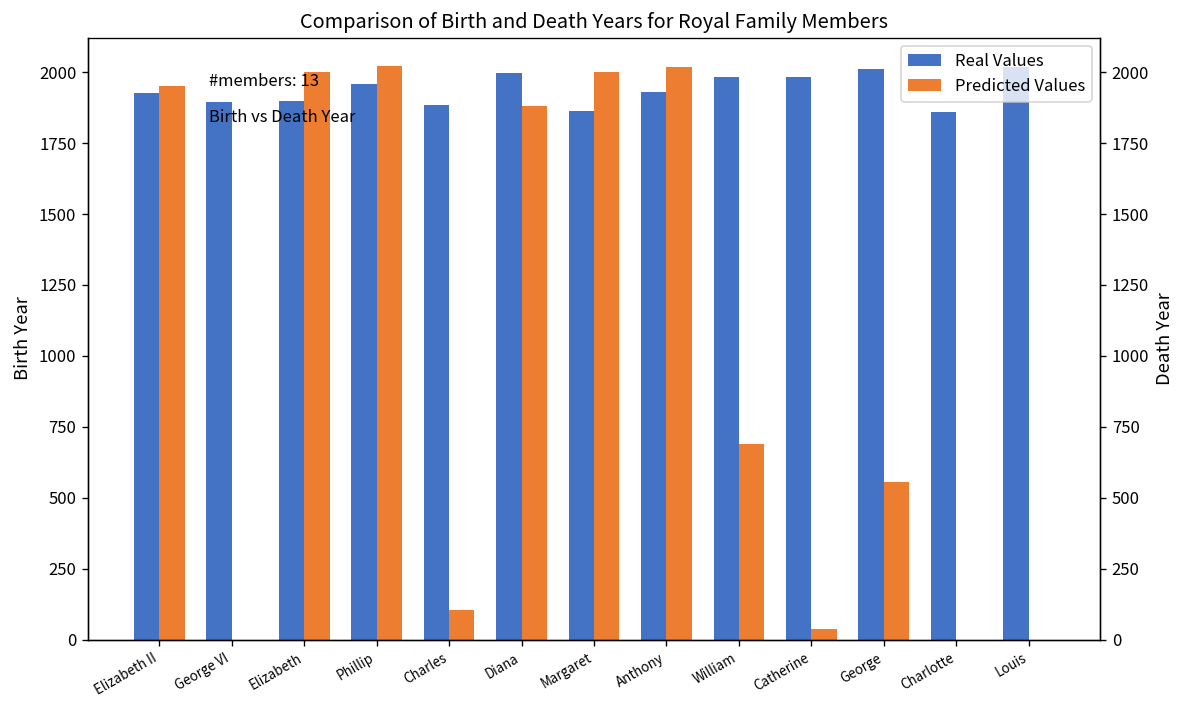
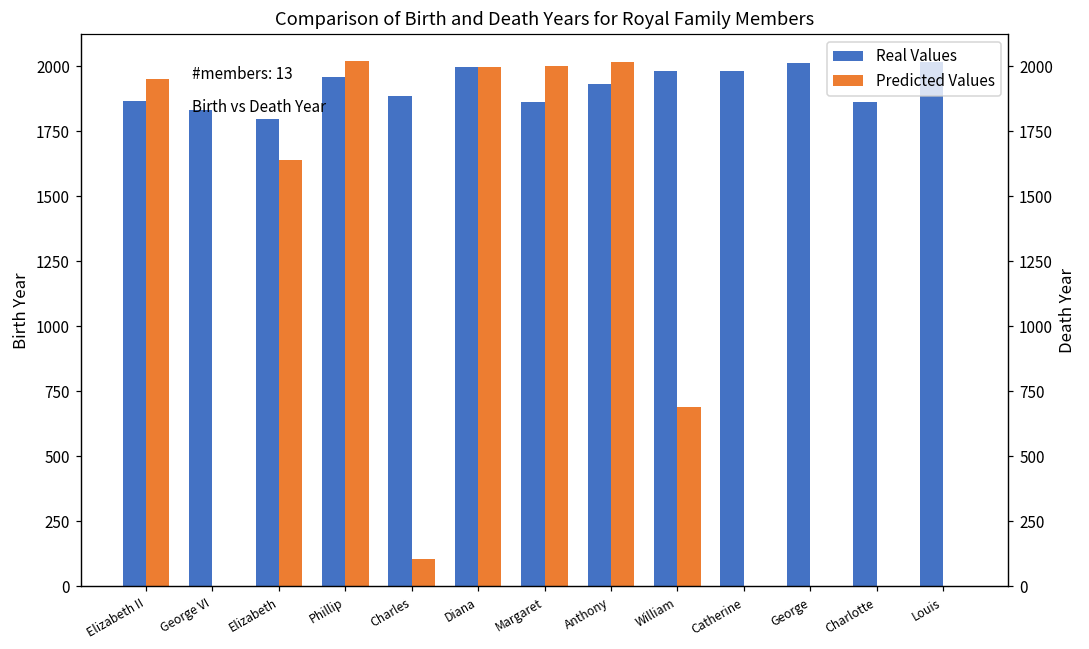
Real Values, Elizabeth II: 1930 -> 1870
Real Values, George VI: 1900 -> 1830
Real Values, Elizabeth: 1900 -> 1800
Predicted Values, Elizabeth: 2000 -> 1640
Predicted Values, Diana: 1880 -> 2000
Predicted Values, Catherine: 40 -> 0
Predicted Values, George: 560 -> 0
